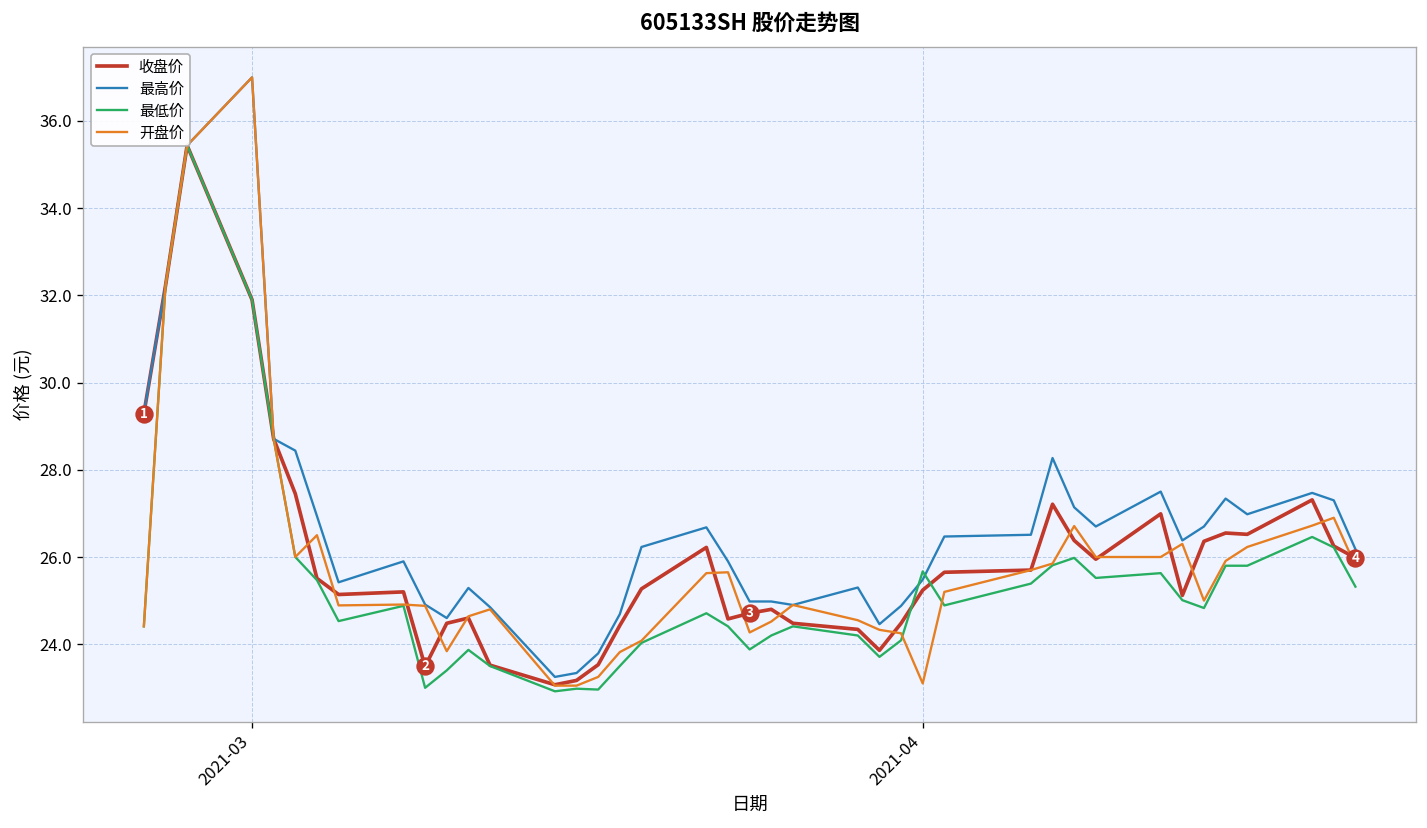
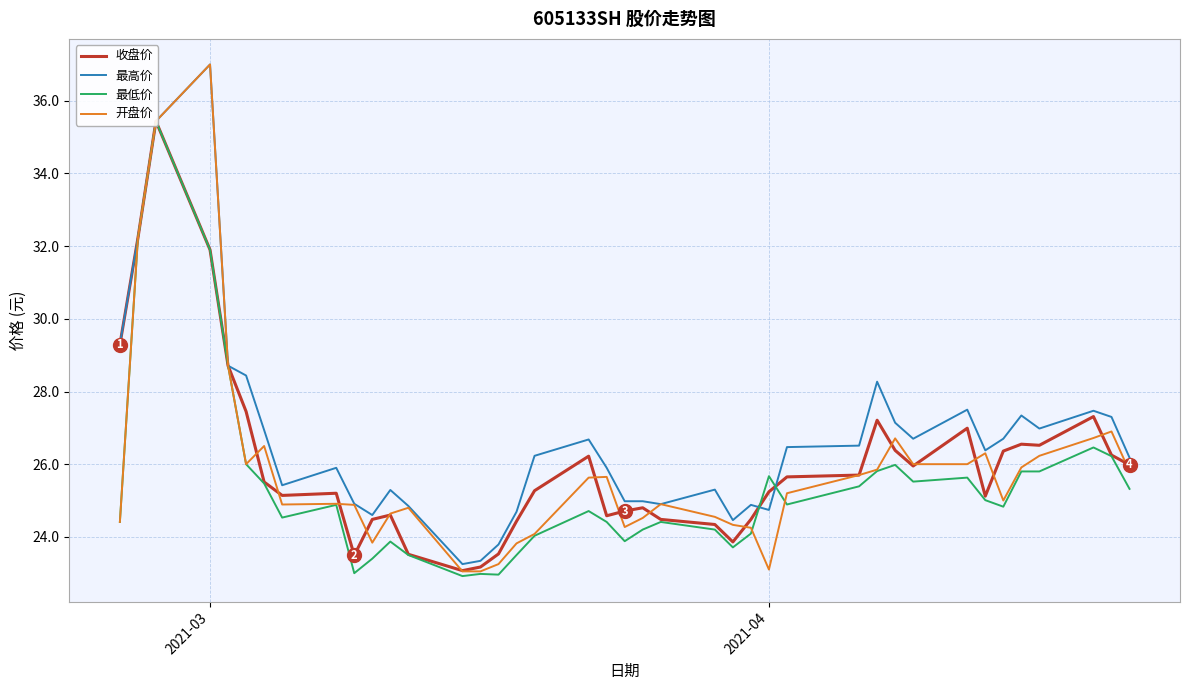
最高价, 2021-04: 25.5 -> 24.7
